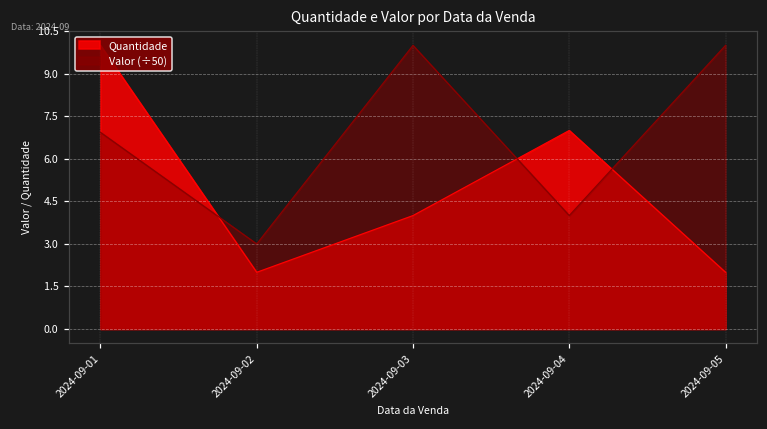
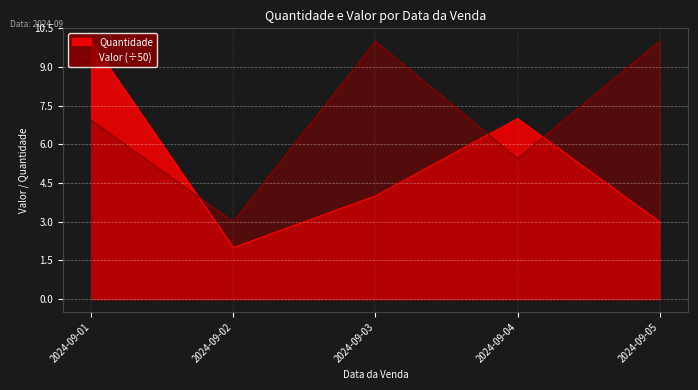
Valor (÷50), 2024-09-04: 4.0 -> 5.5
Quantidade, 2024-09-05: 2 -> 3
